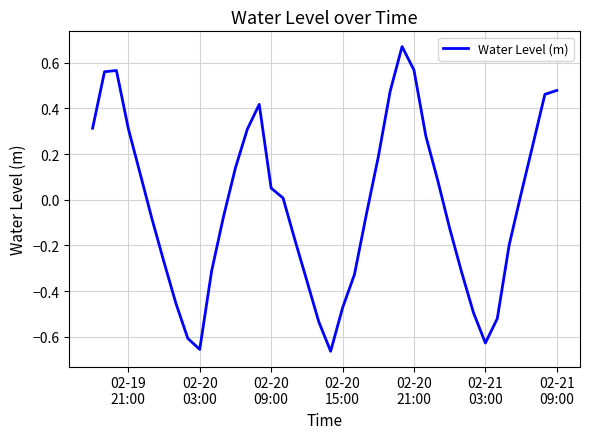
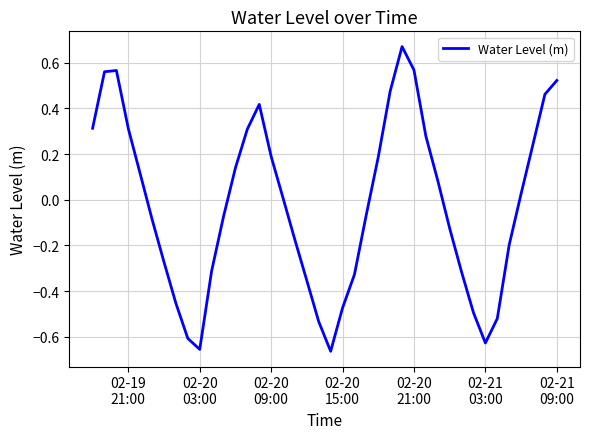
02-20 09:00: 0.05 -> 0.19
02-21 09:00: 0.48 -> 0.52
